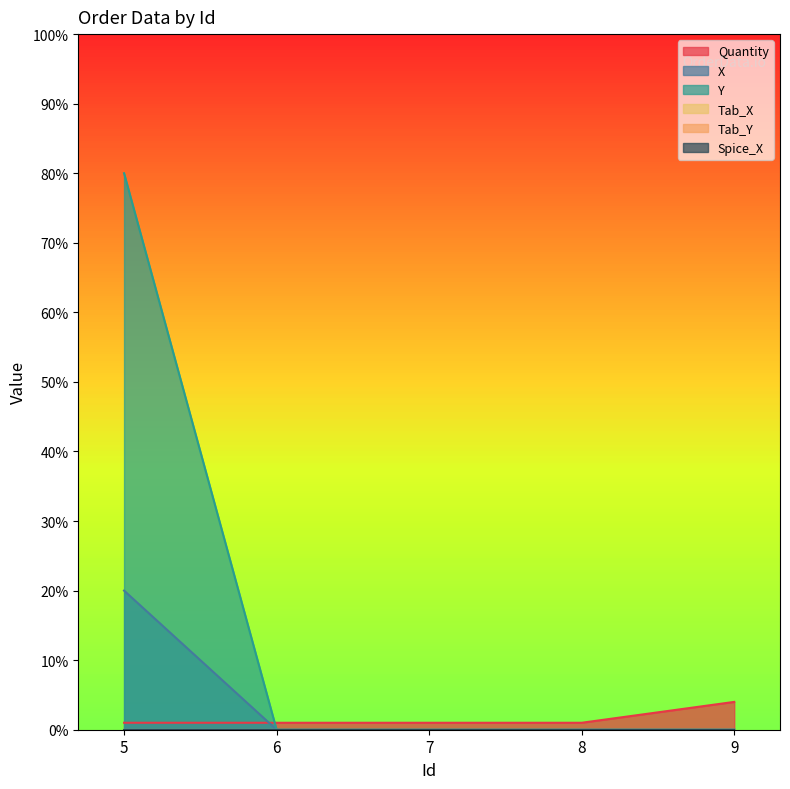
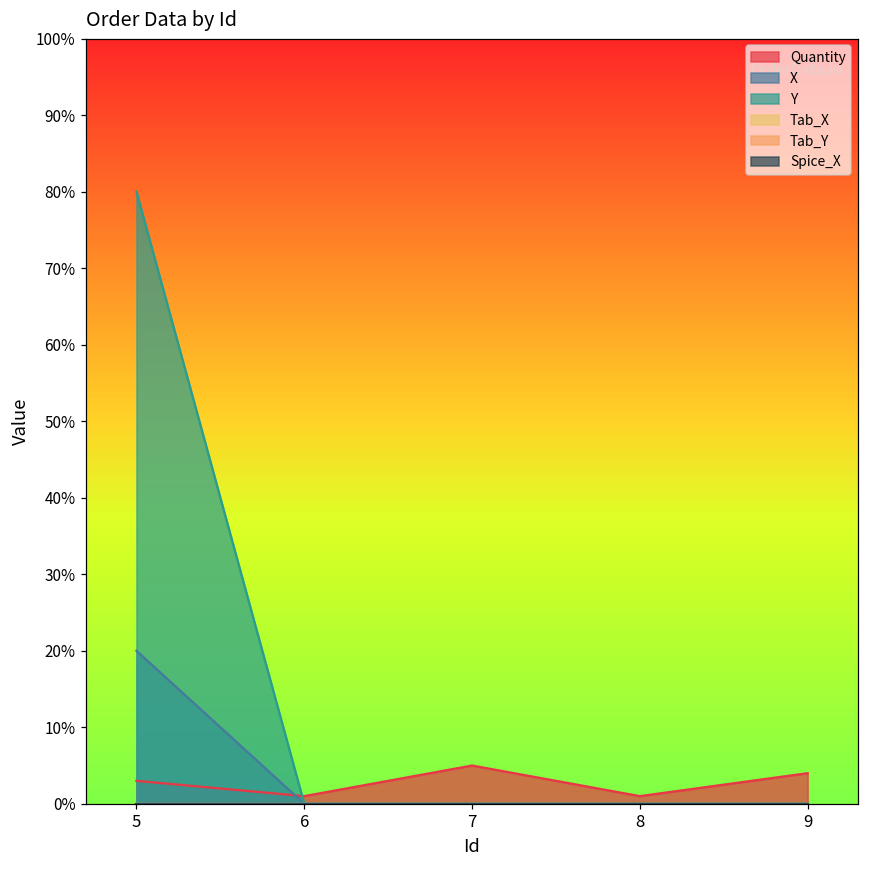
Quantity, 5: 1% -> 3%
Quantity, 7: 1% -> 5%
